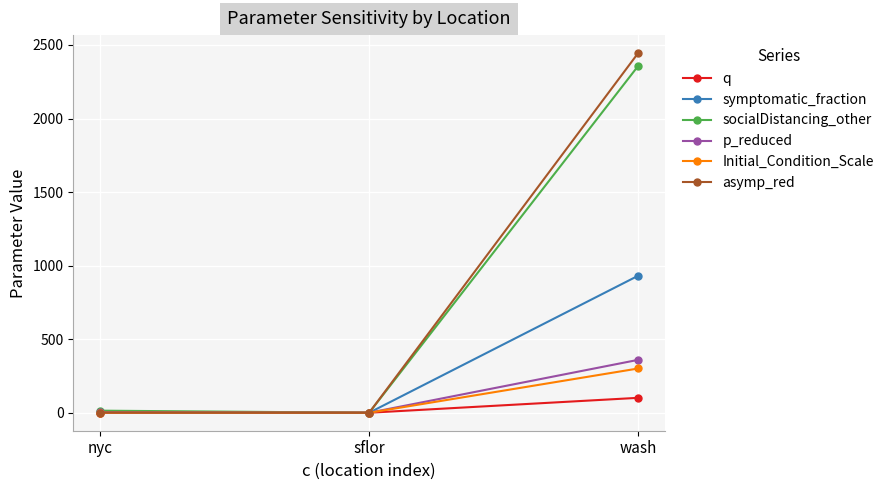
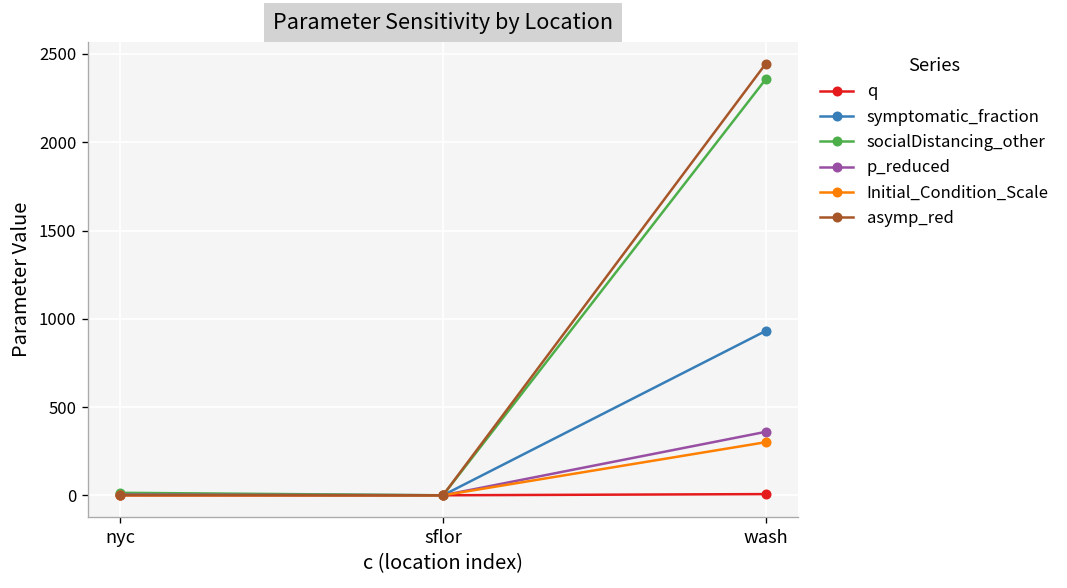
q, wash: 100 -> 10
